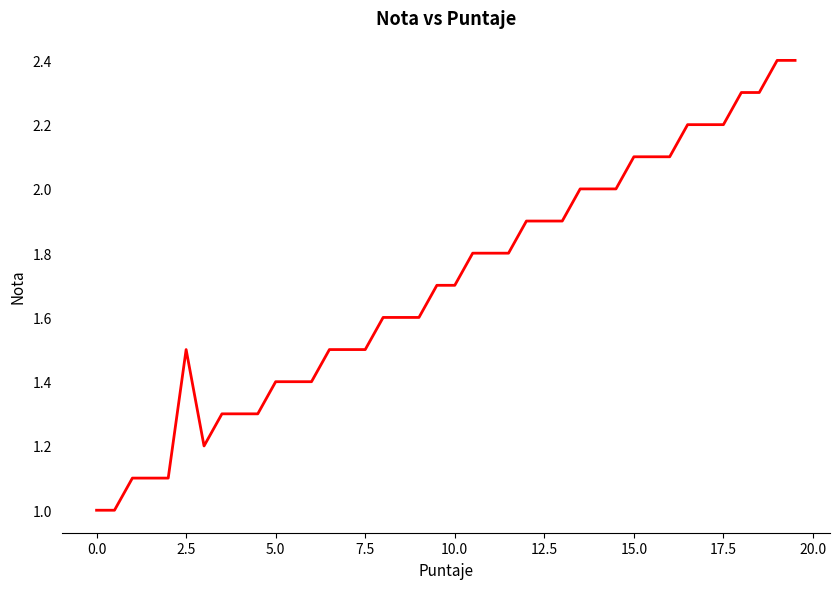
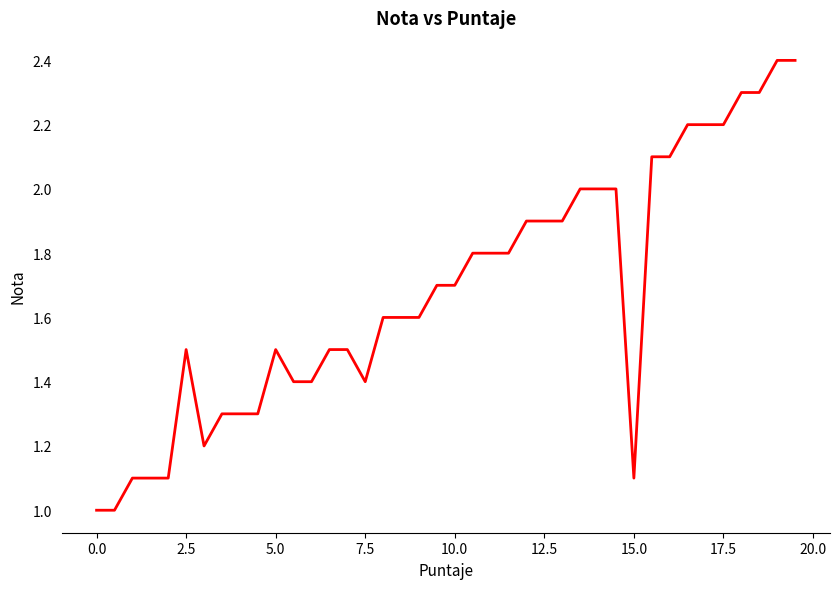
5.0: 1.4 -> 1.5
7.5: 1.5 -> 1.4
15.0: 2.1 -> 1.1
